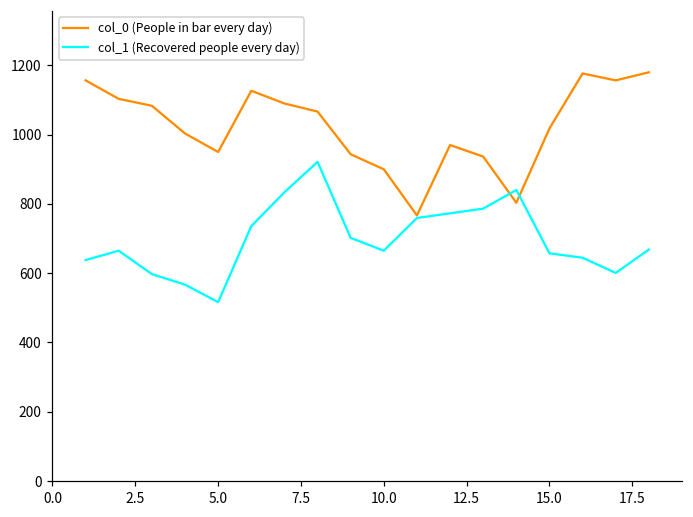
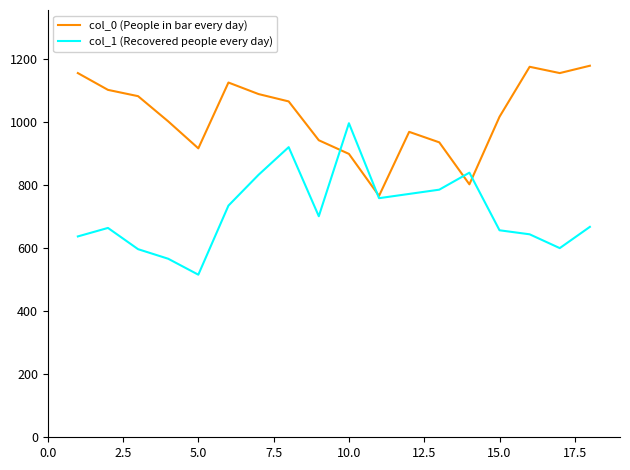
col_0 (People in bar every day), 5.0: 950 -> 920
col_1 (Recovered people every day), 10.0: 660 -> 1000
